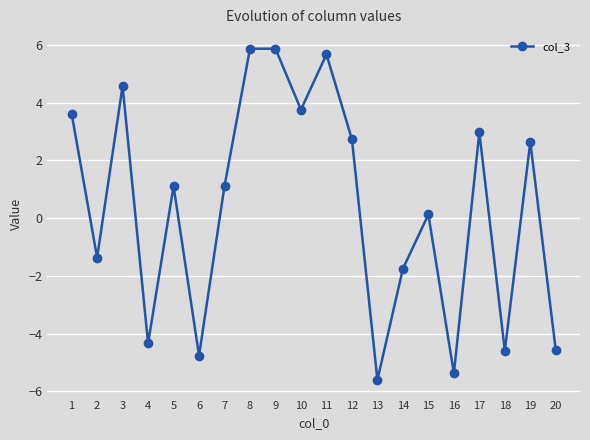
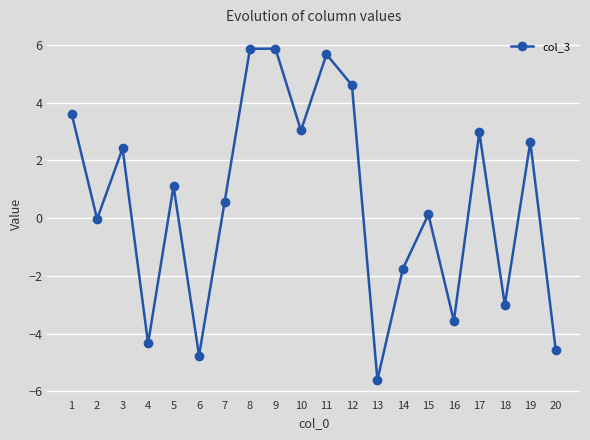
2: -1.4 -> 0.0
3: 4.6 -> 2.4
7: 1.1 -> 0.5
10: 3.8 -> 3.0
12: 2.7 -> 4.6
16: -5.4 -> -3.6
18: -4.6 -> -3.0
